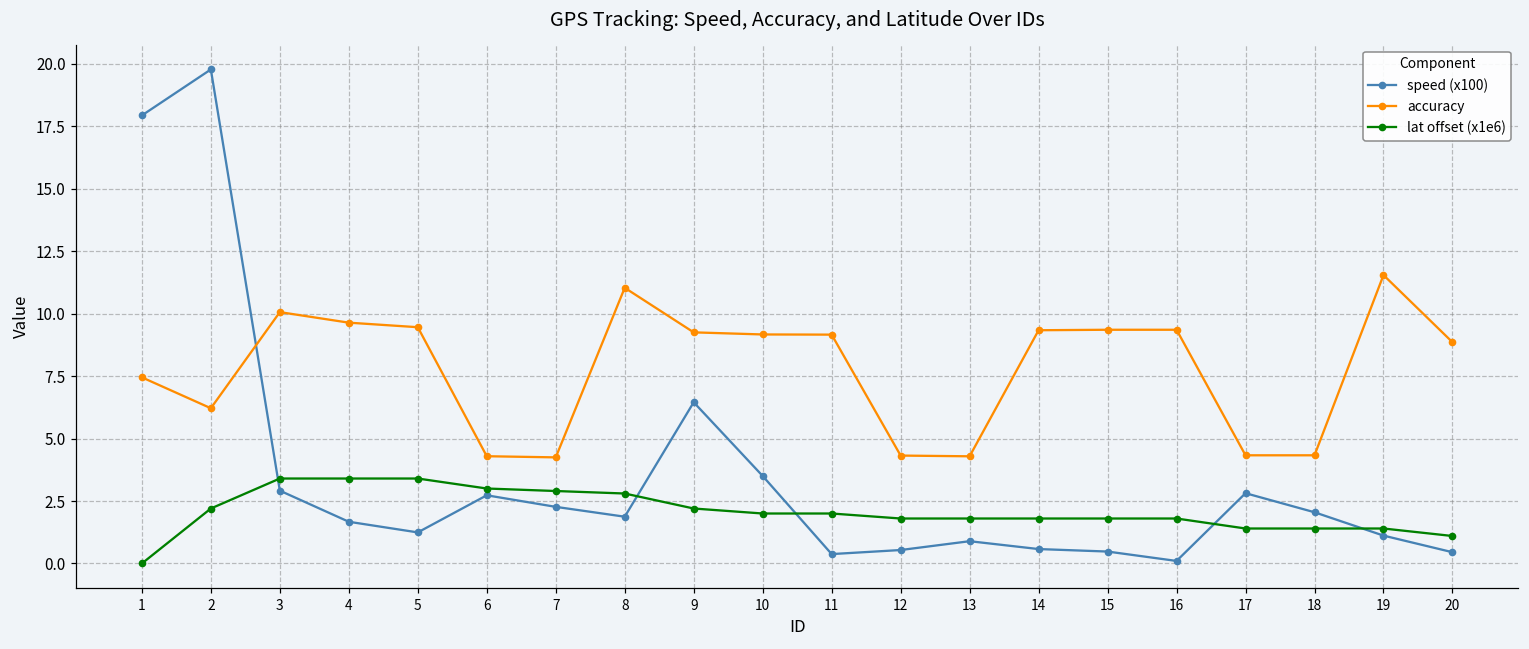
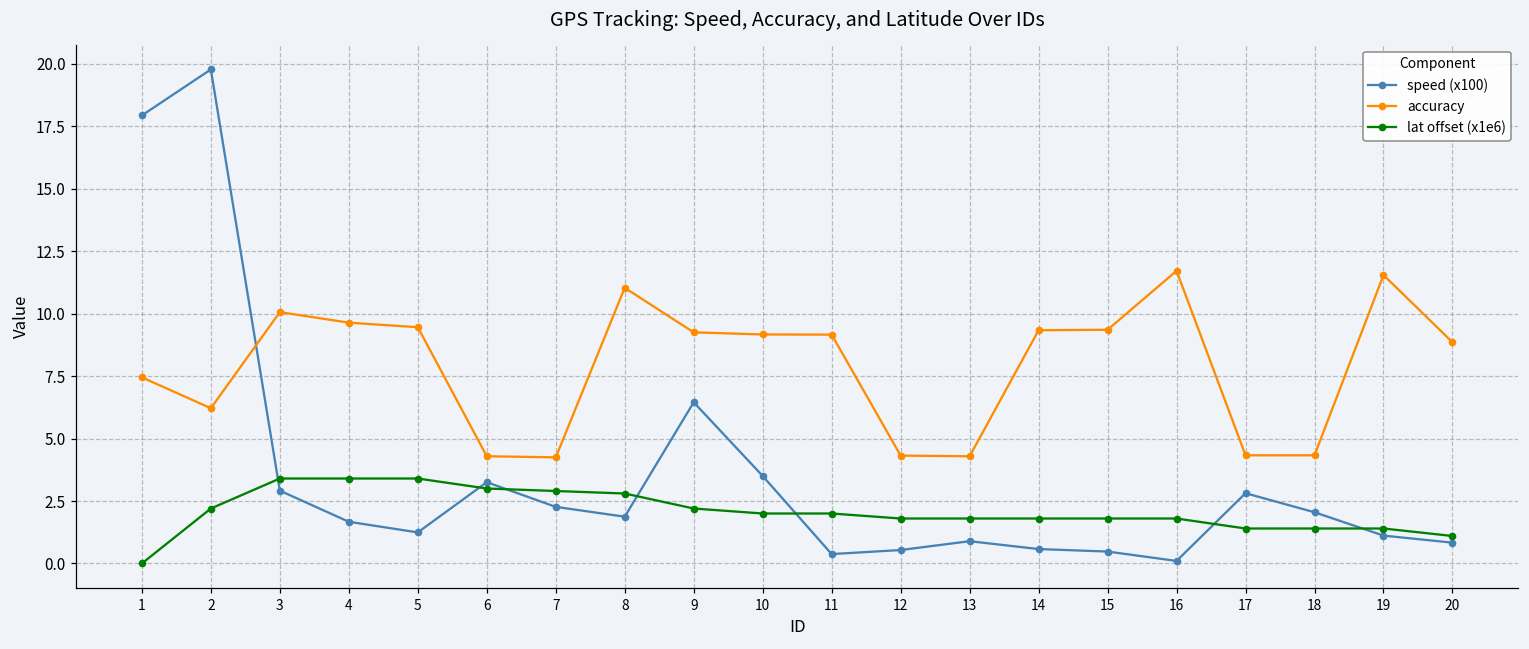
speed (x100), 6: 2.7 -> 3.3
accuracy, 16: 9.4 -> 11.7
speed (x100), 20: 0.5 -> 0.8
